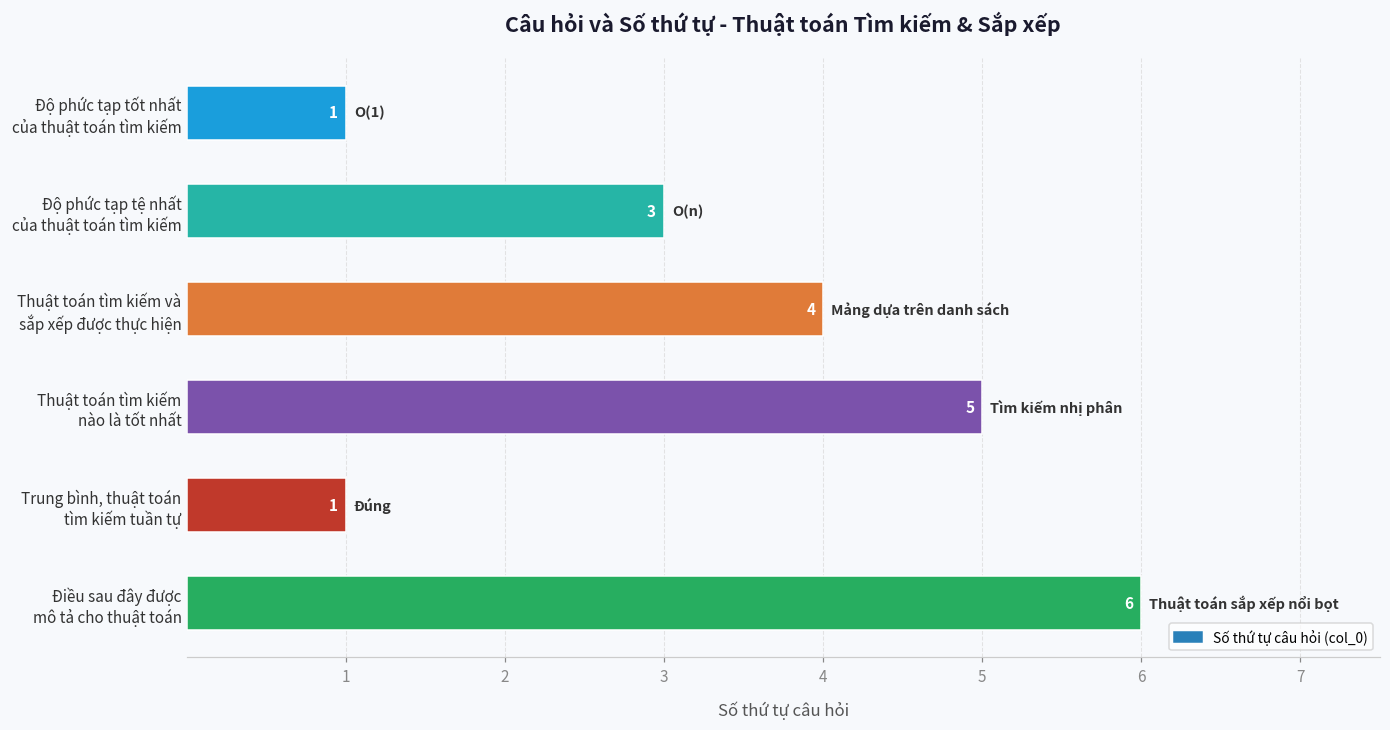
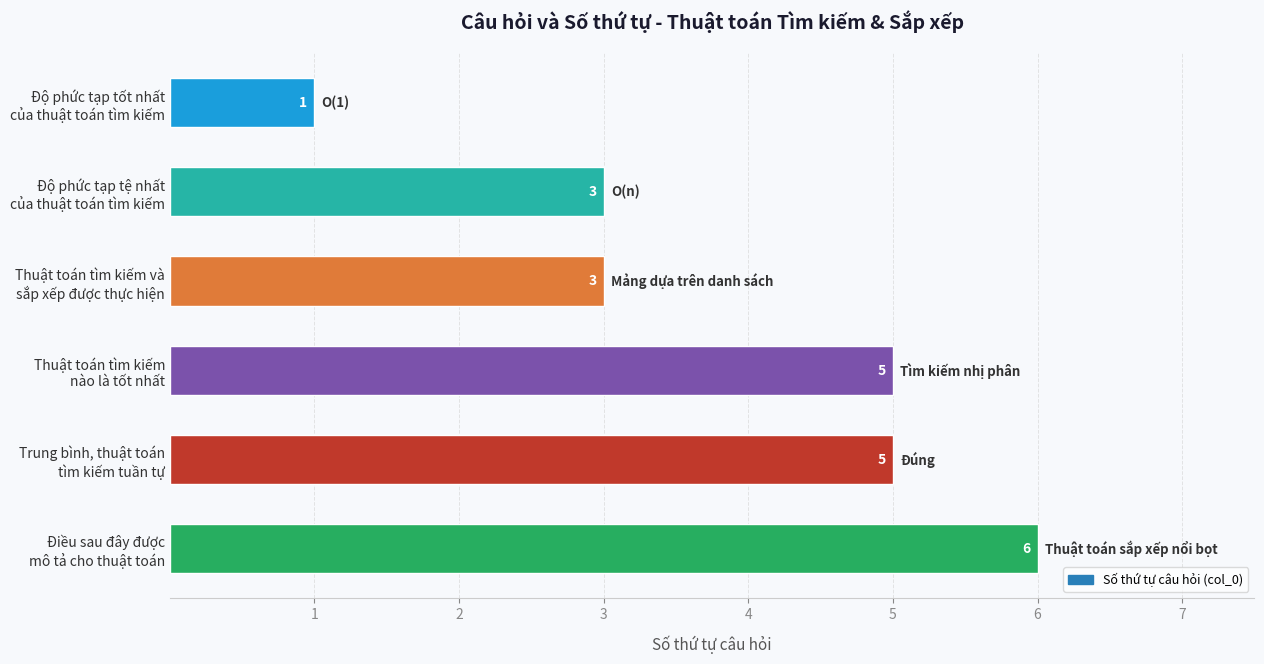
Thuật toán tìm kiếm và sắp xếp được thực hiện: 4 -> 3
Trung bình, thuật toán tìm kiếm tuần tự: 1 -> 5
